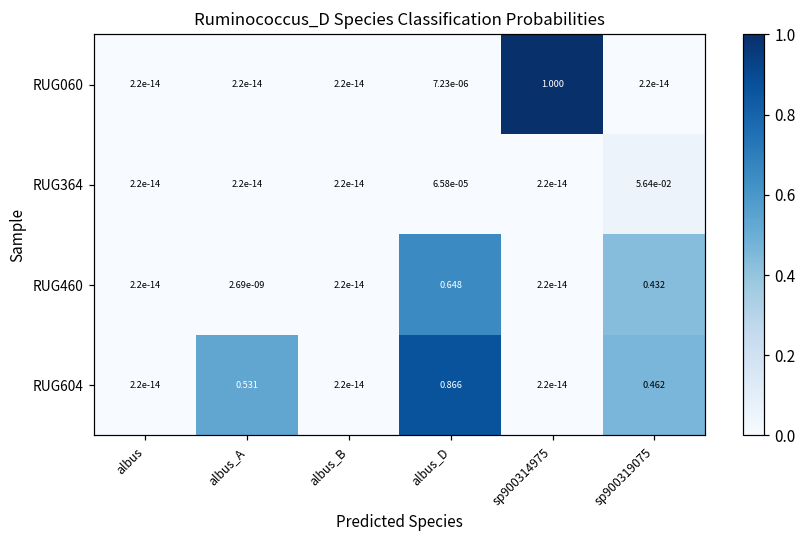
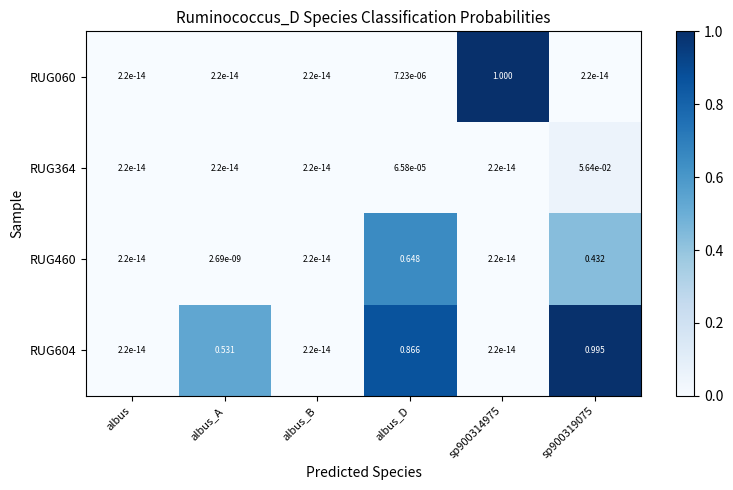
RUG604, sp900319075: 0.462 -> 0.995
